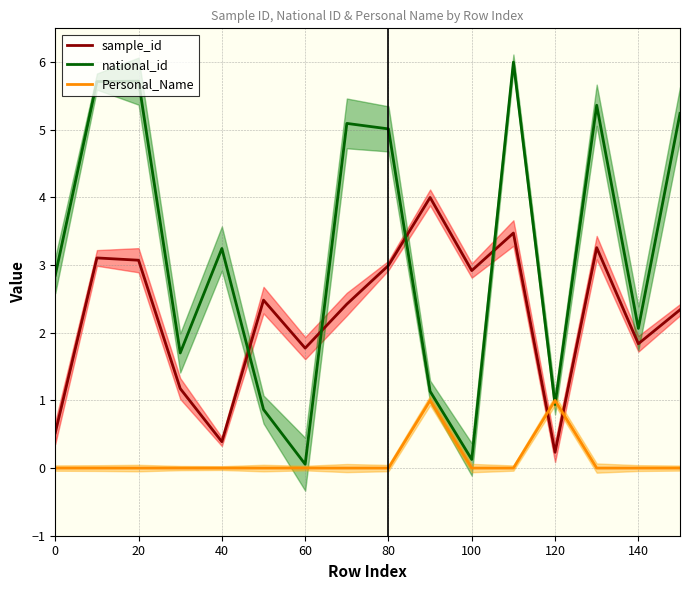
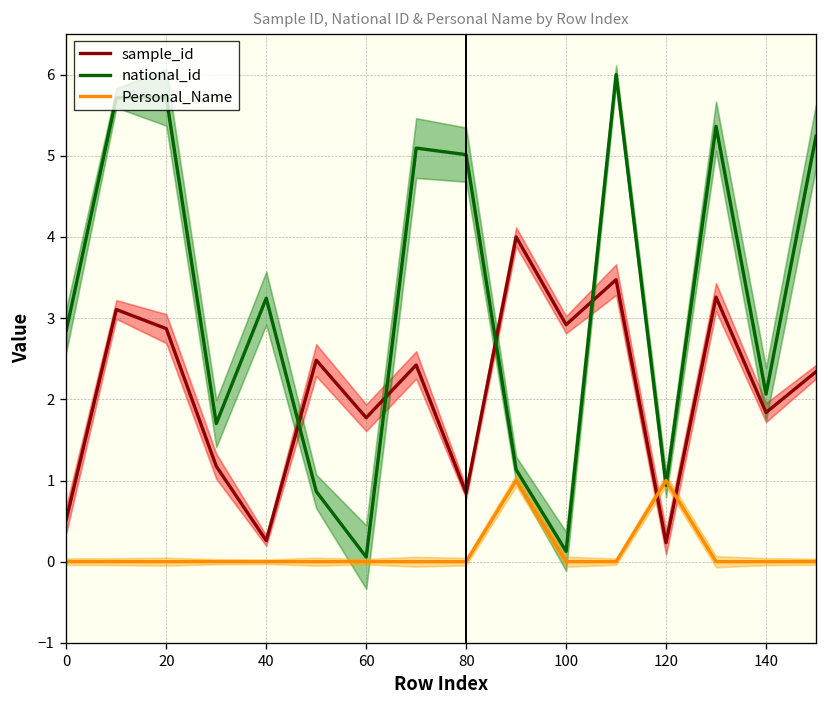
sample_id, 20: 3.1 -> 2.9
sample_id, 40: 0.4 -> 0.3
sample_id, 80: 3.0 -> 0.8
